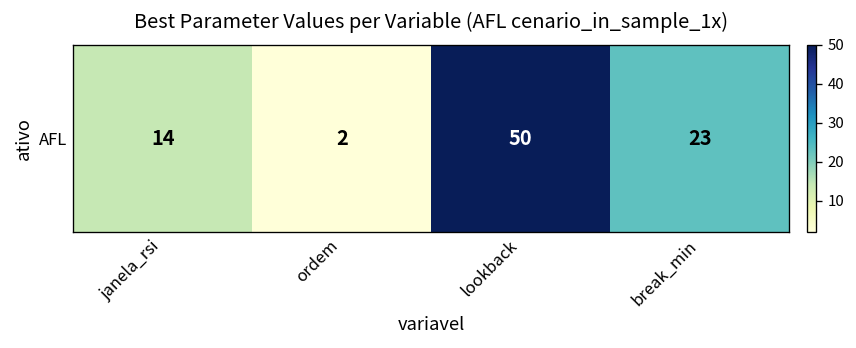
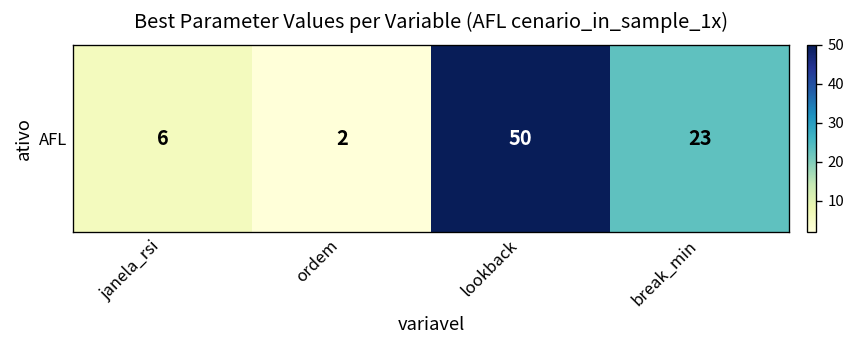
AFL, janela_rsi: 14 -> 6
